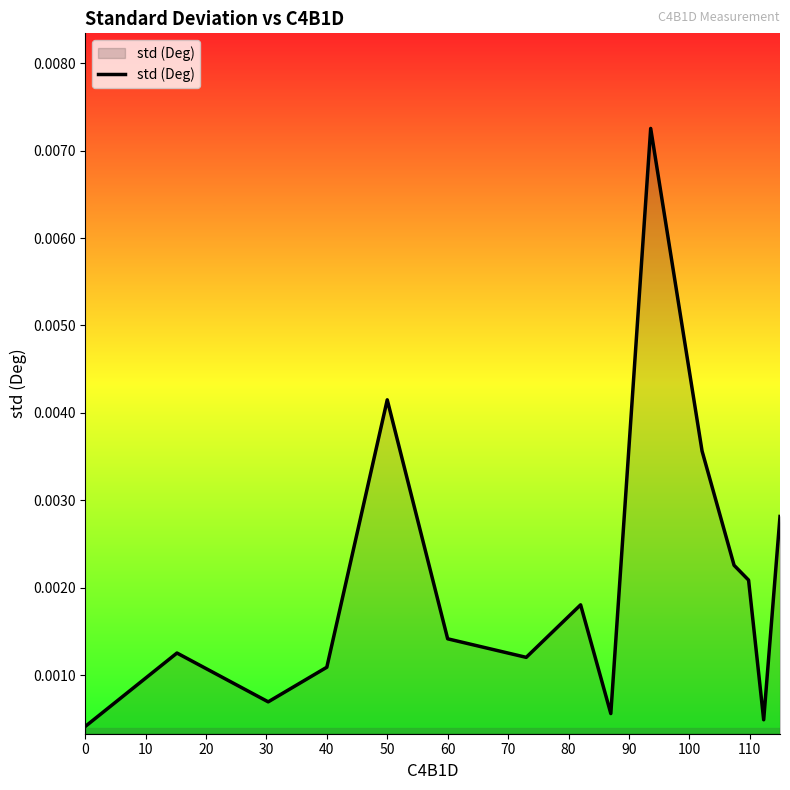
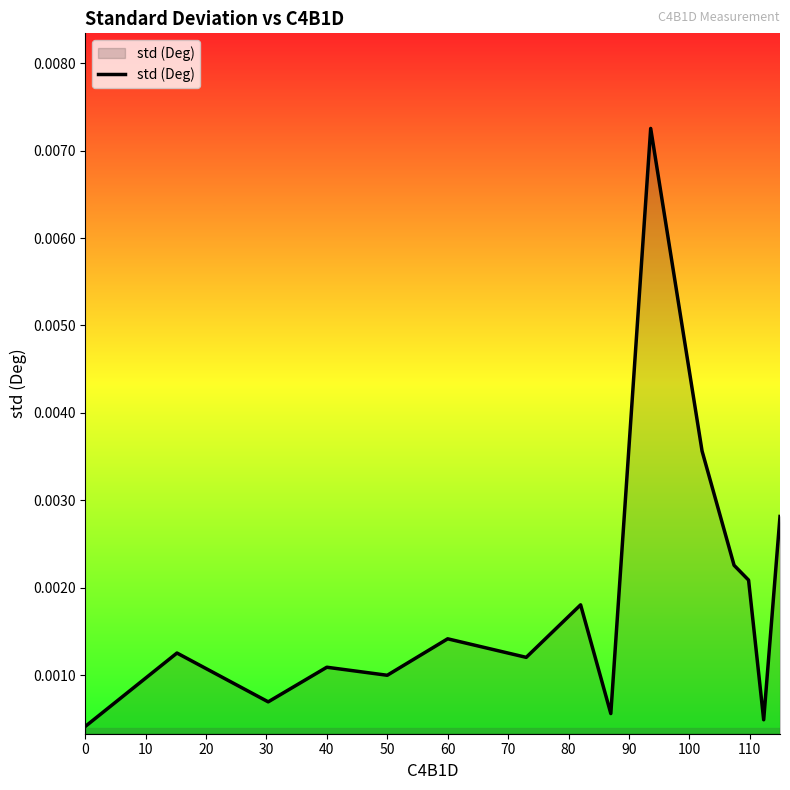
50: 0.0041 -> 0.0010
